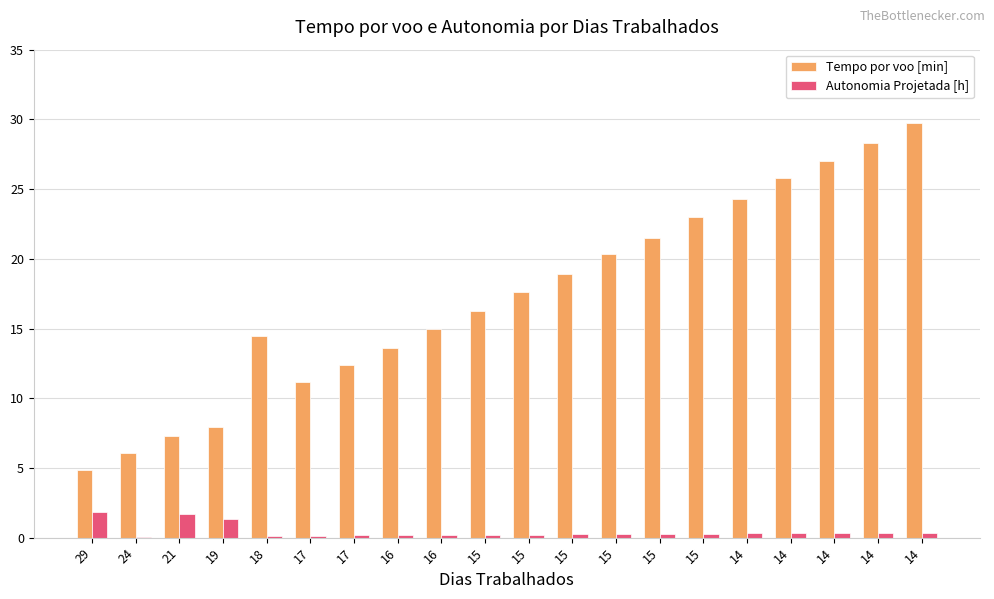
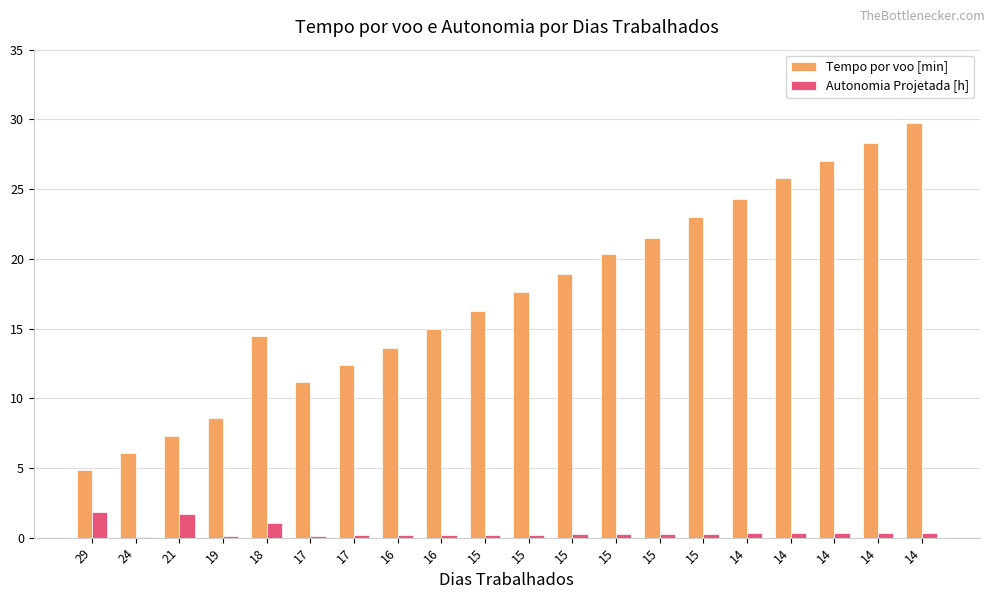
Tempo por voo [min], 19: 8.0 -> 8.6
Autonomia Projetada [h], 19: 1.4 -> 0.1
Autonomia Projetada [h], 18: 0.1 -> 1.1
